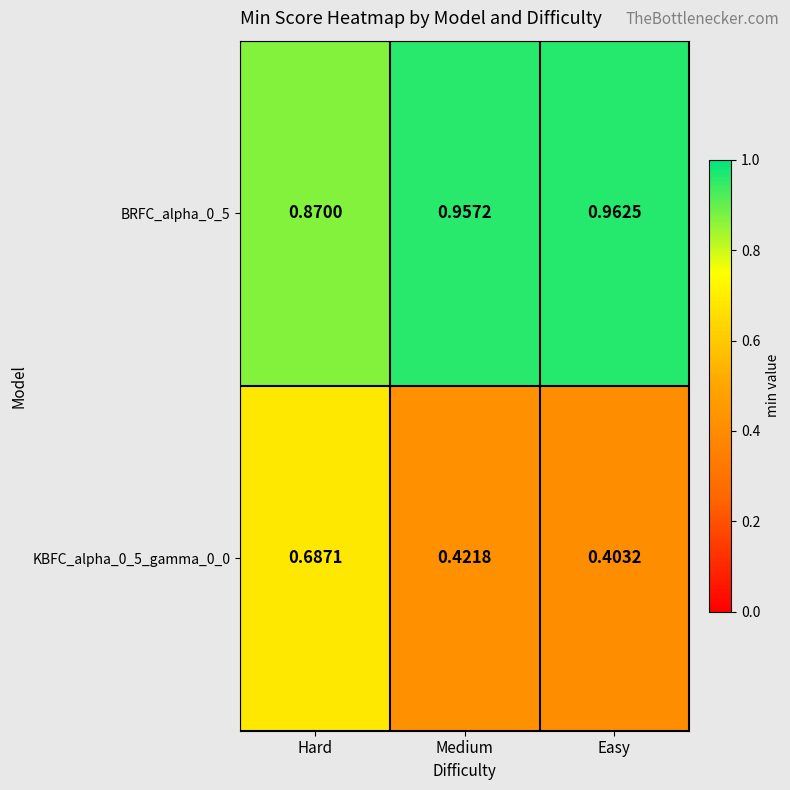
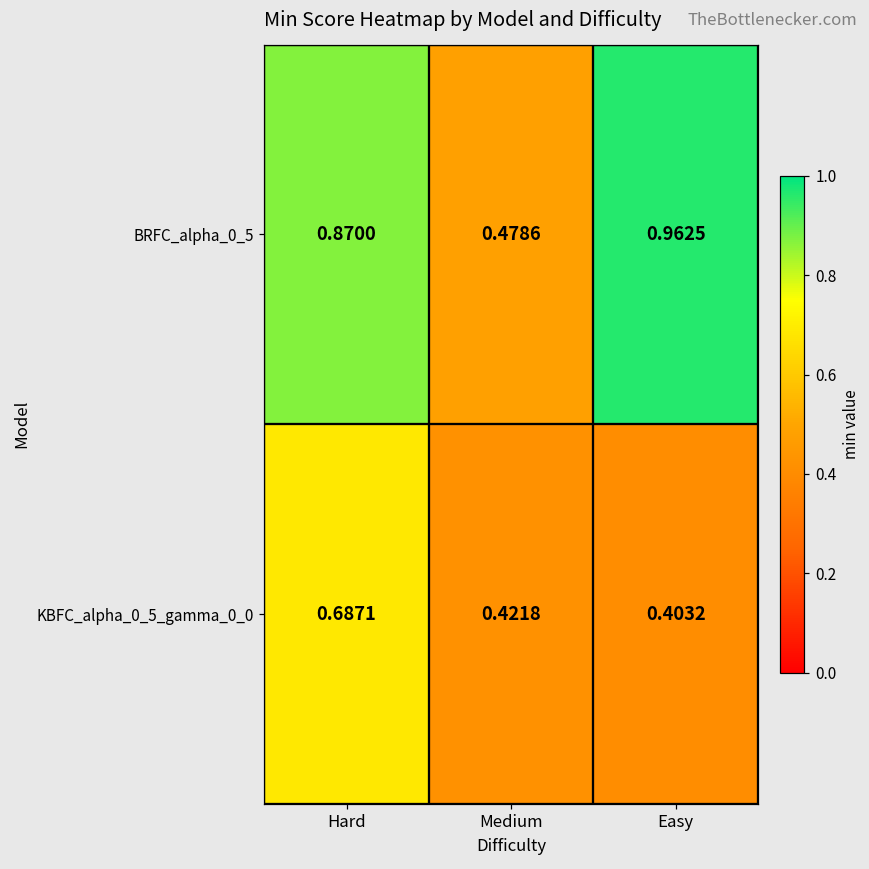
BRFC_alpha_0_5, Medium: 0.9572 -> 0.4786
